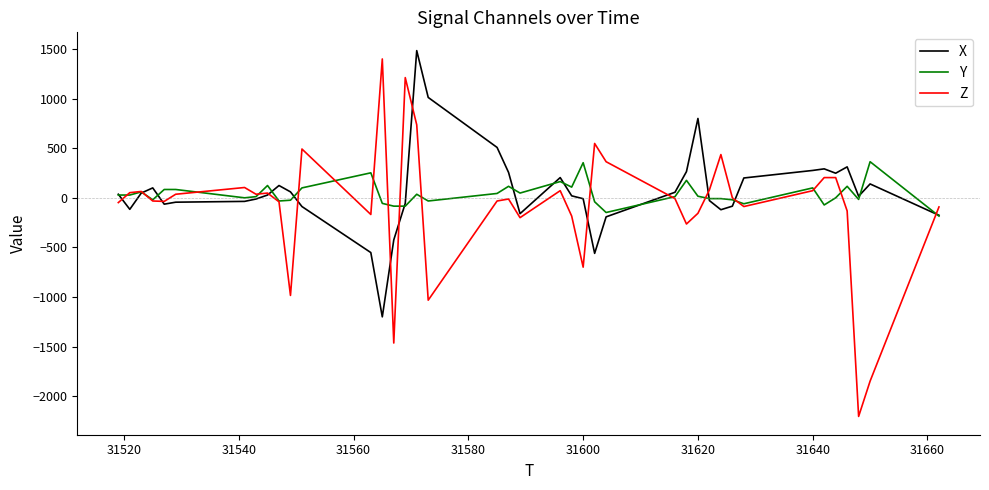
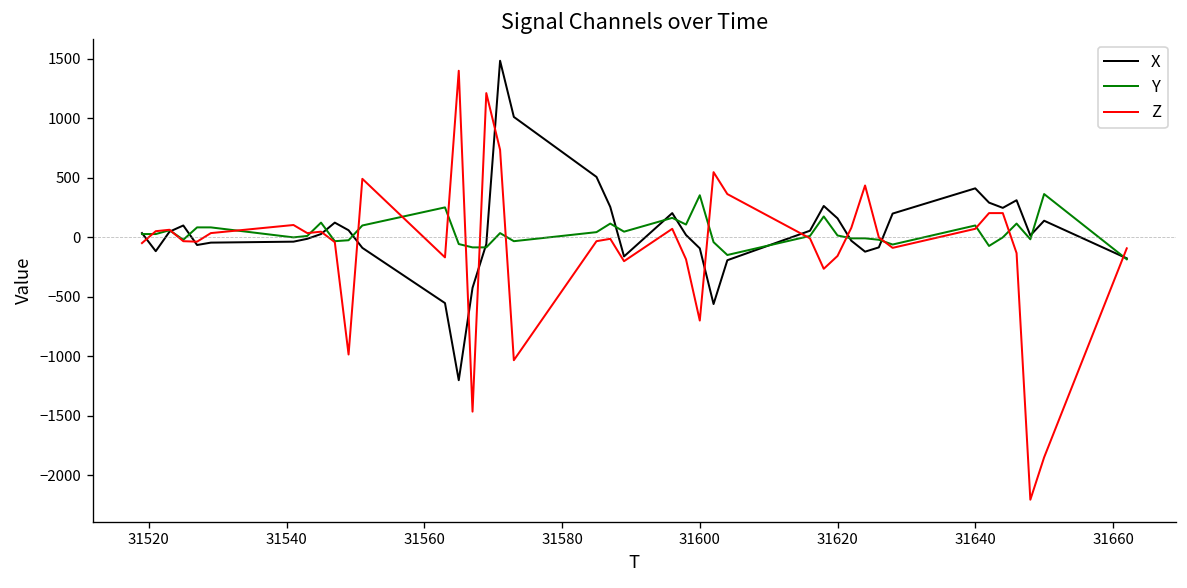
X, 31600: 0 -> -100
X, 31620: 800 -> 200
X, 31640: 300 -> 400
